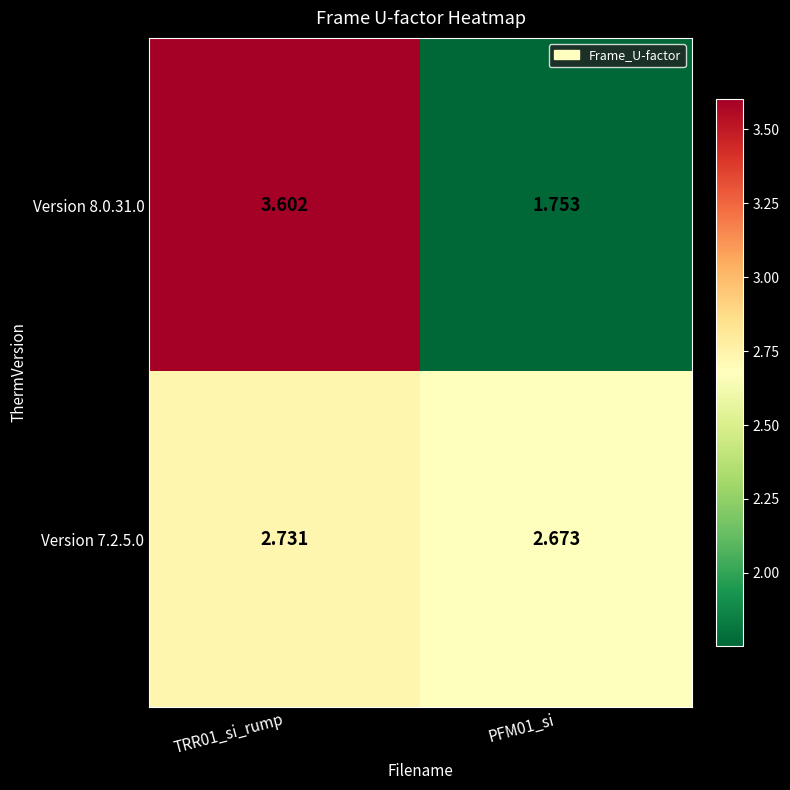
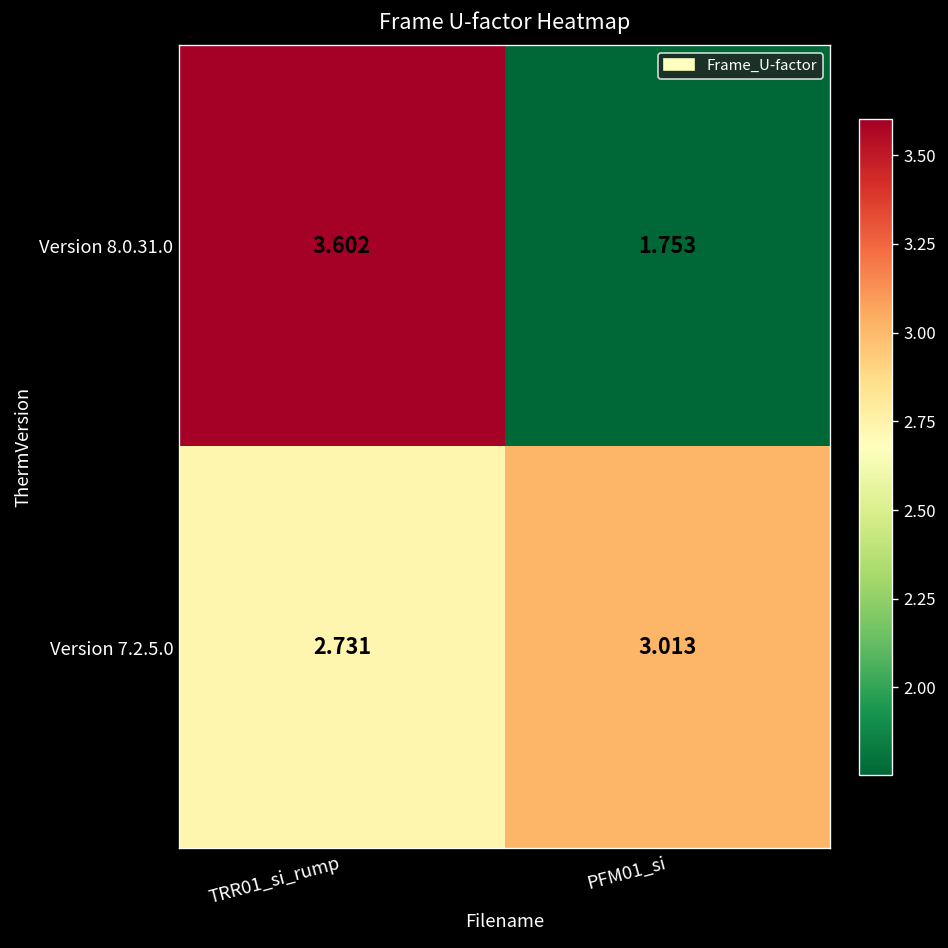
Version 7.2.5.0, PFM01_si: 2.673 -> 3.013
